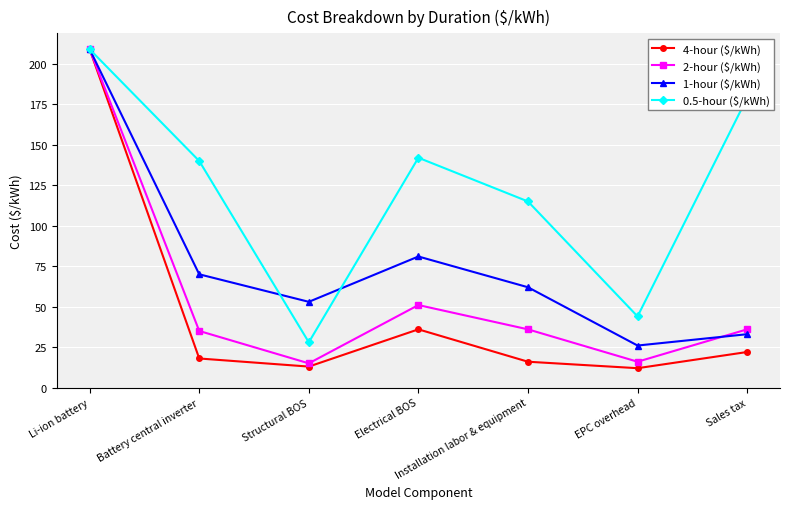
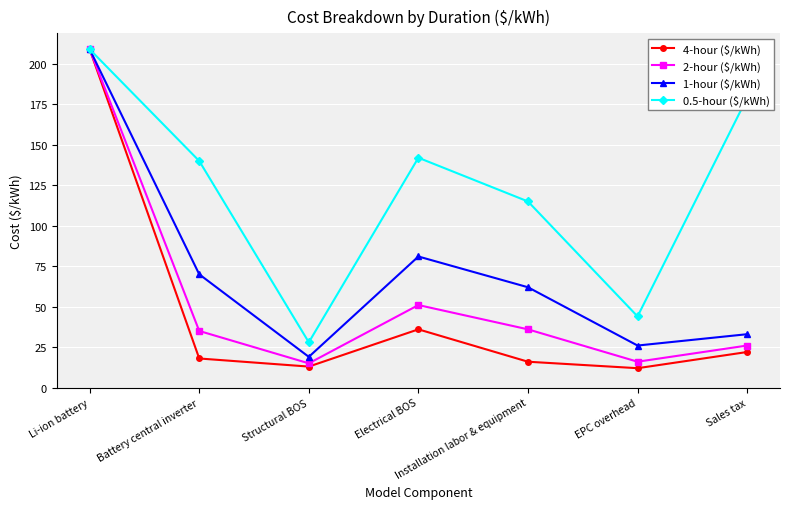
1-hour ($/kWh), Structural BOS: 53 -> 19
2-hour ($/kWh), Sales tax: 36 -> 26
